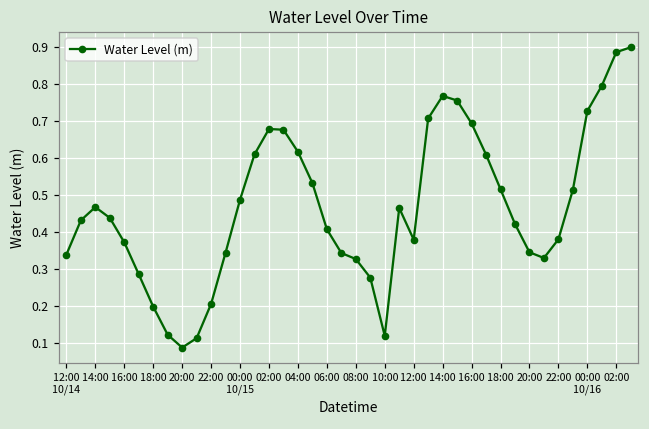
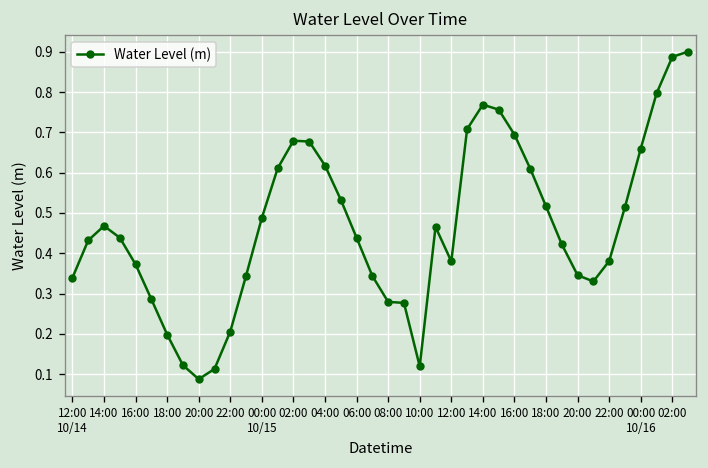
06:00: 0.41 -> 0.44
08:00: 0.33 -> 0.28
00:00 10/16: 0.73 -> 0.66
